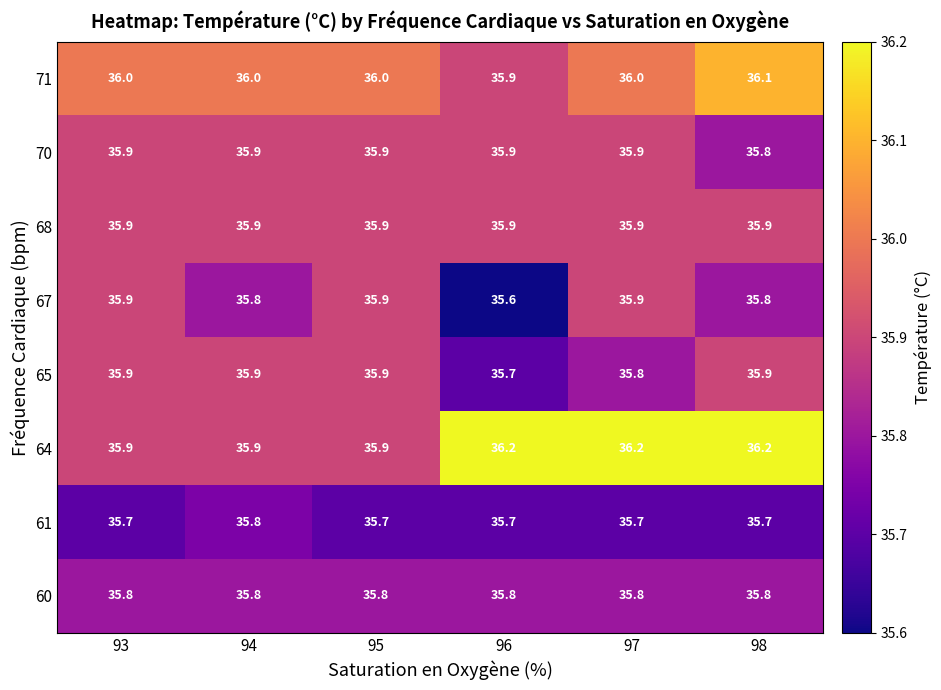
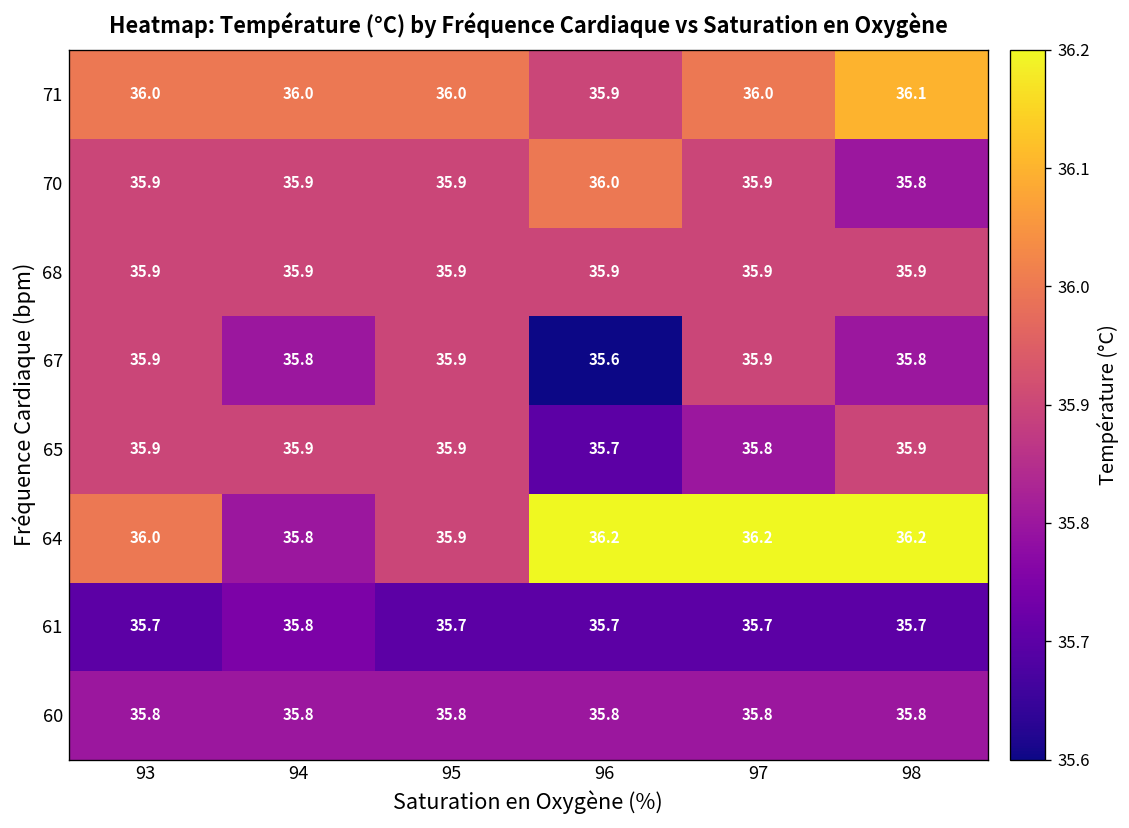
70, 96: 35.9 -> 36.0
64, 93: 35.9 -> 36.0
64, 94: 35.9 -> 35.8
